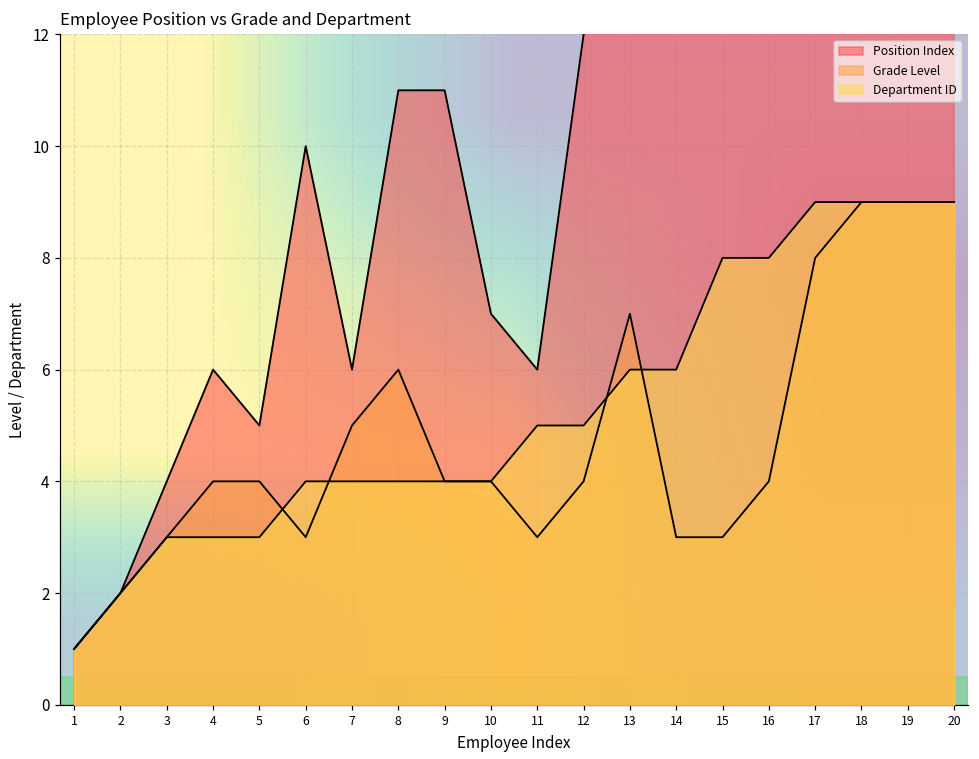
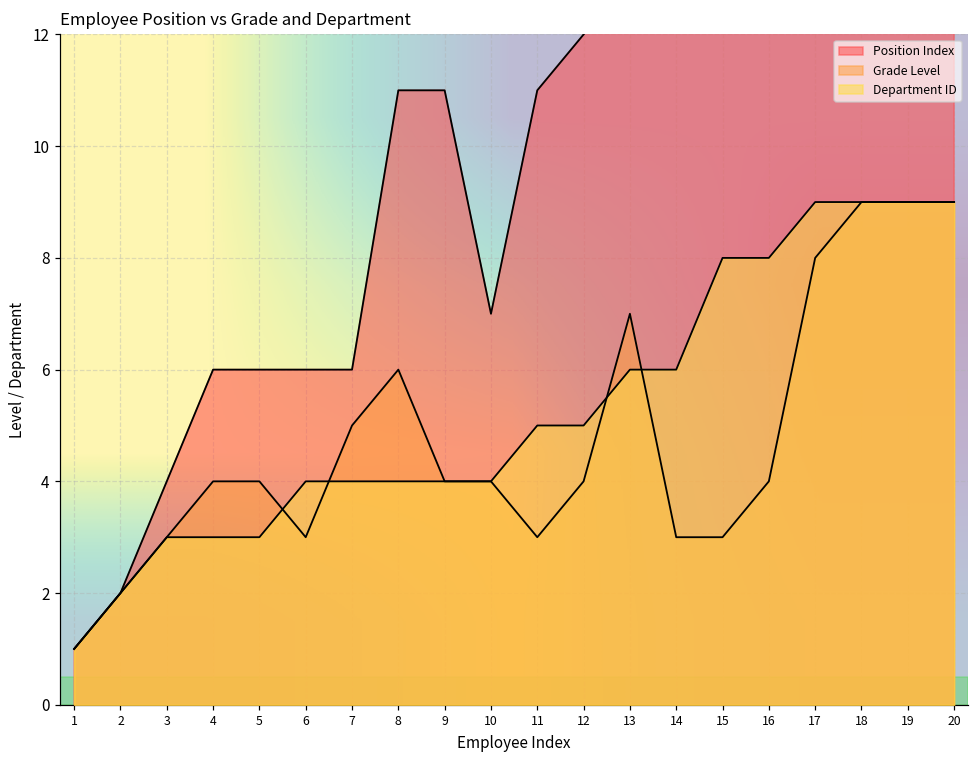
Position Index, 5: 5 -> 6
Position Index, 6: 10 -> 6
Position Index, 11: 6 -> 11
